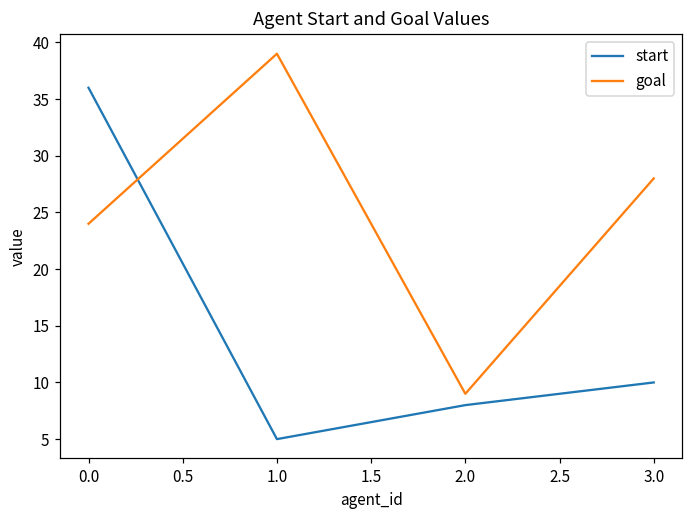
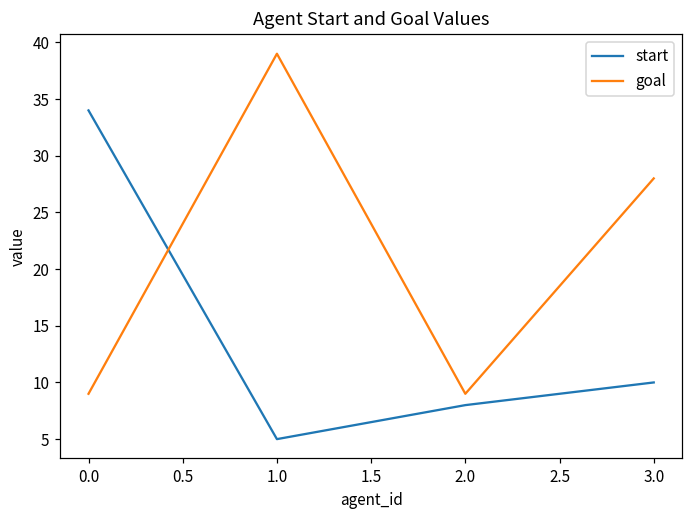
start, 0.0: 36 -> 34
goal, 0.0: 24 -> 9
